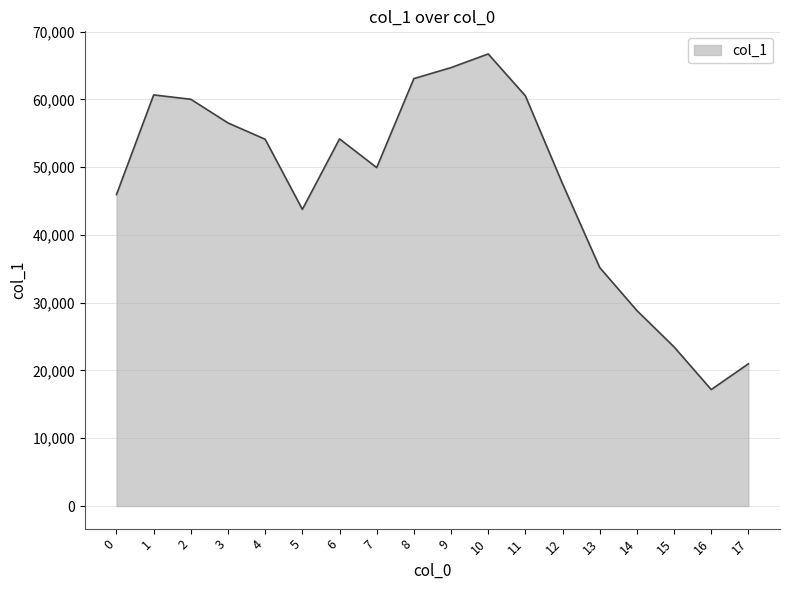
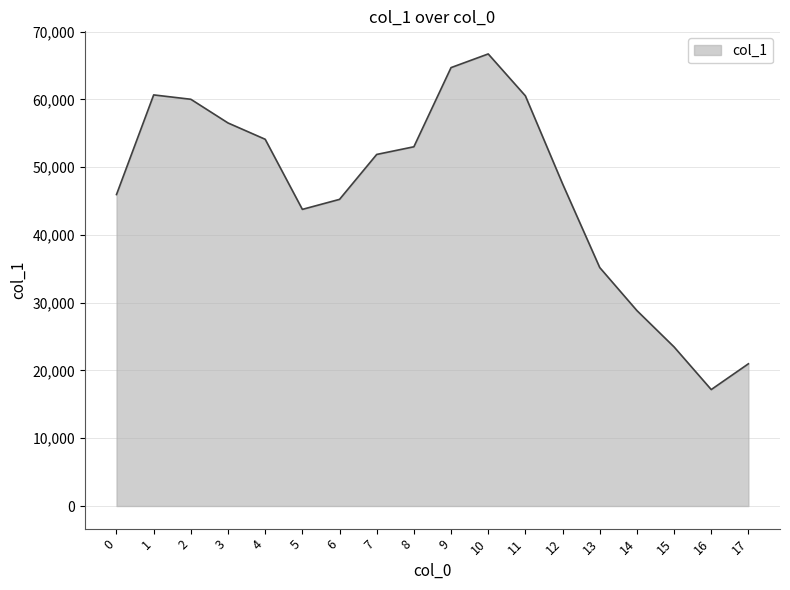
6: 54,000 -> 45,000
7: 50,000 -> 52,000
8: 63,000 -> 53,000
